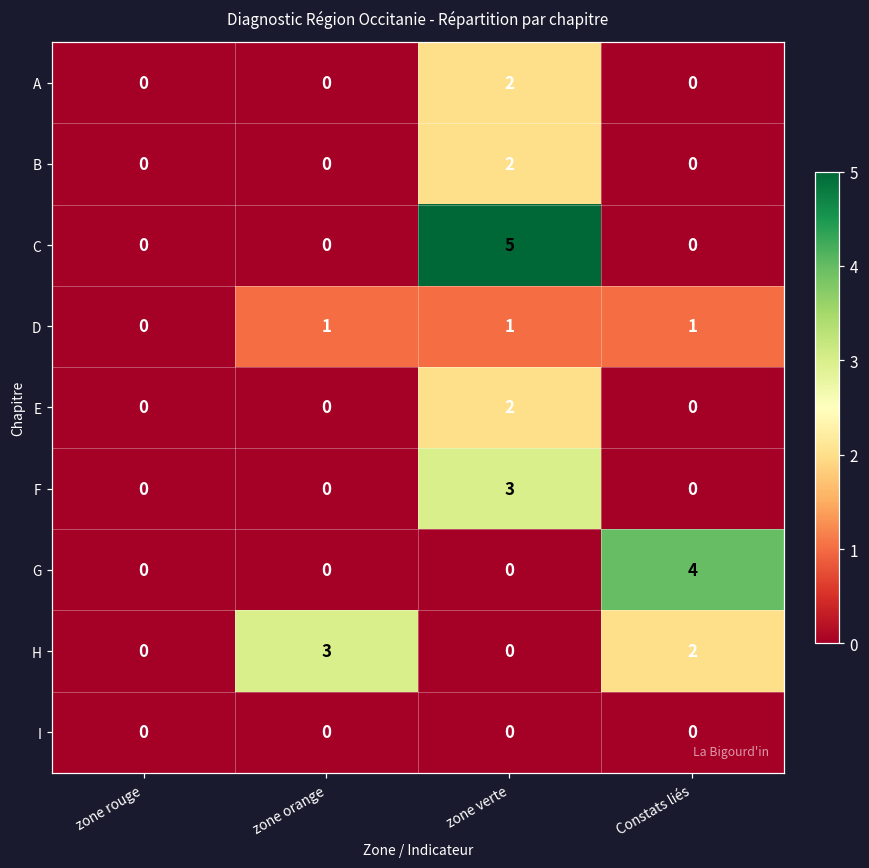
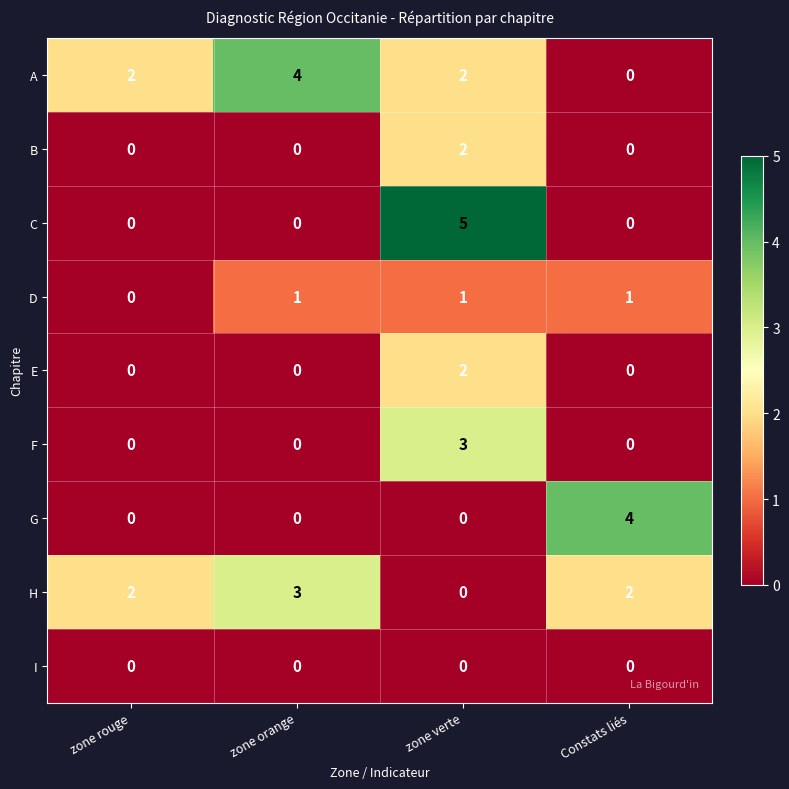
A, zone rouge: 0 -> 2
A, zone orange: 0 -> 4
H, zone rouge: 0 -> 2
